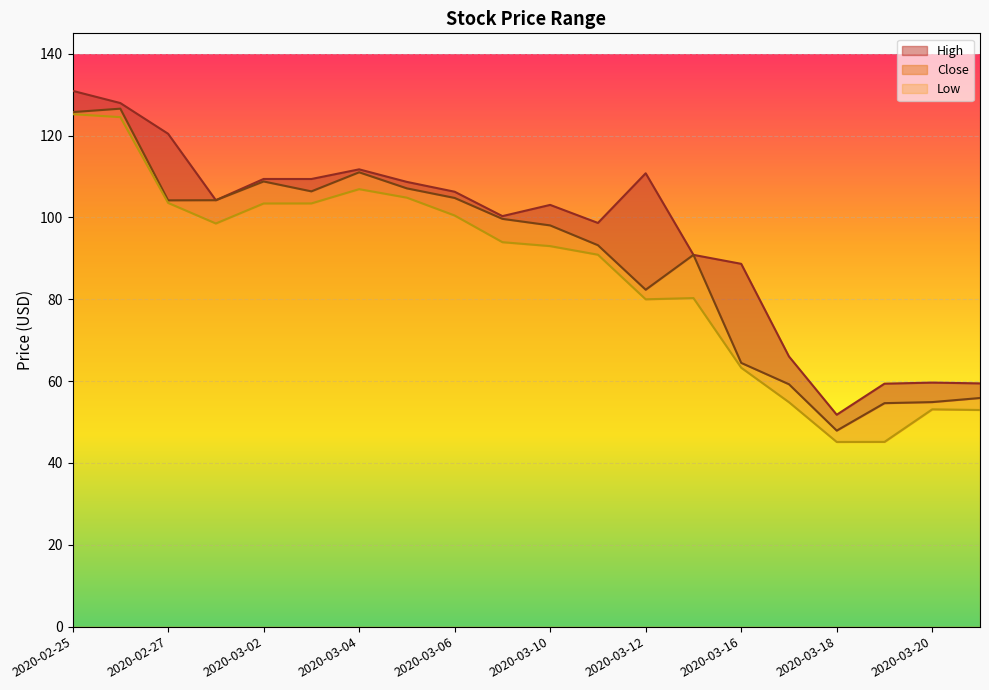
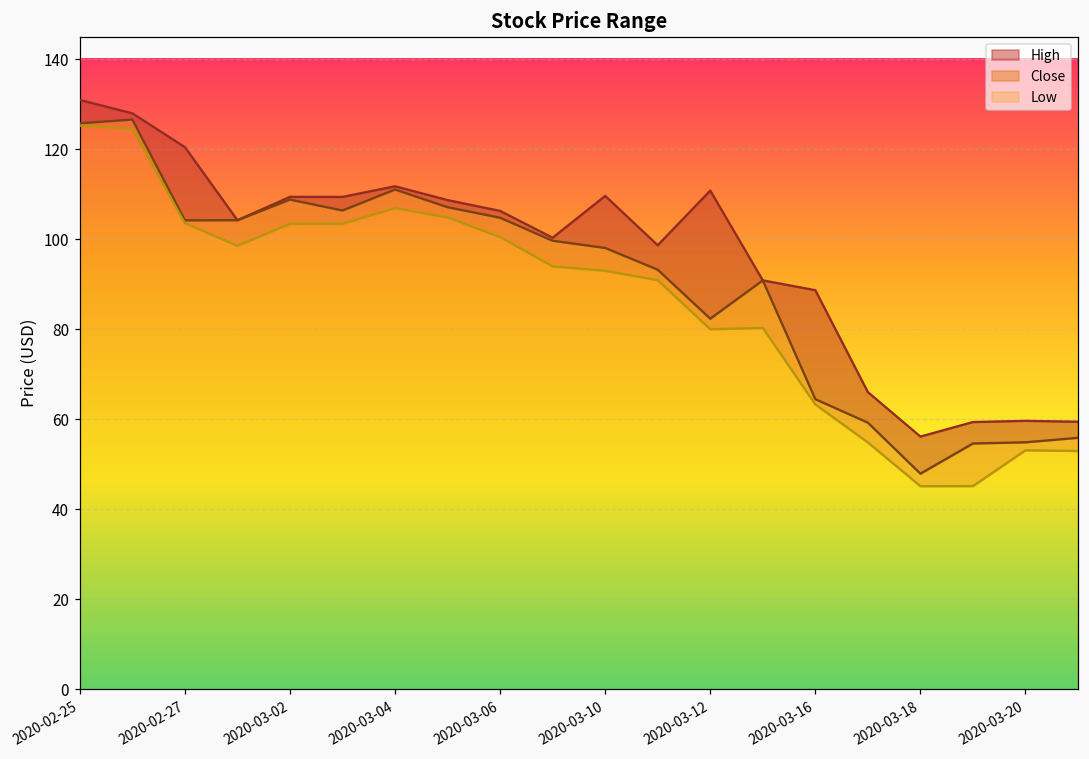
High, 2020-03-10: 103 -> 110
High, 2020-03-18: 52 -> 56
